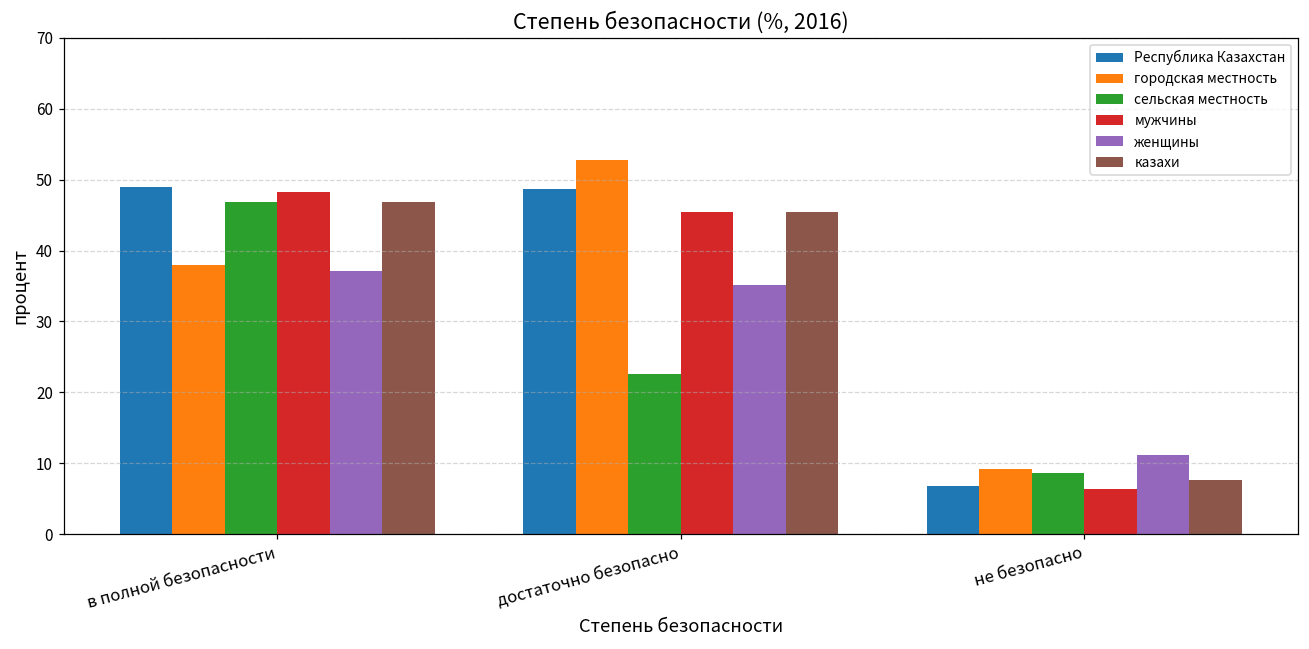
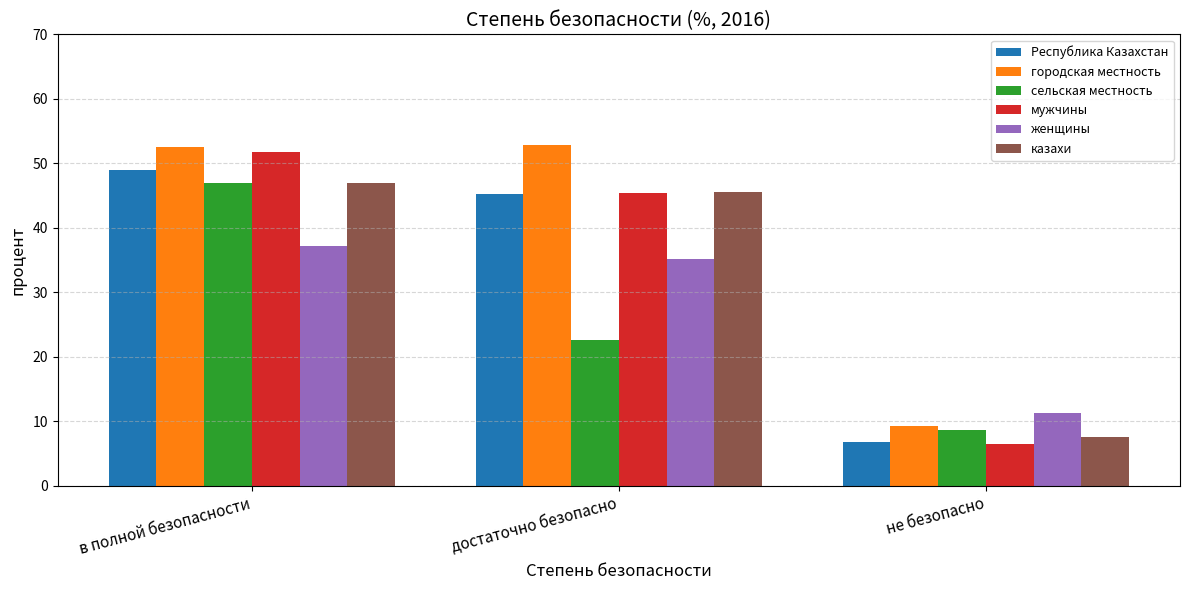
городская местность, в полной безопасности: 38 -> 53
мужчины, в полной безопасности: 48 -> 52
Республика Казахстан, достаточно безопасно: 49 -> 45
